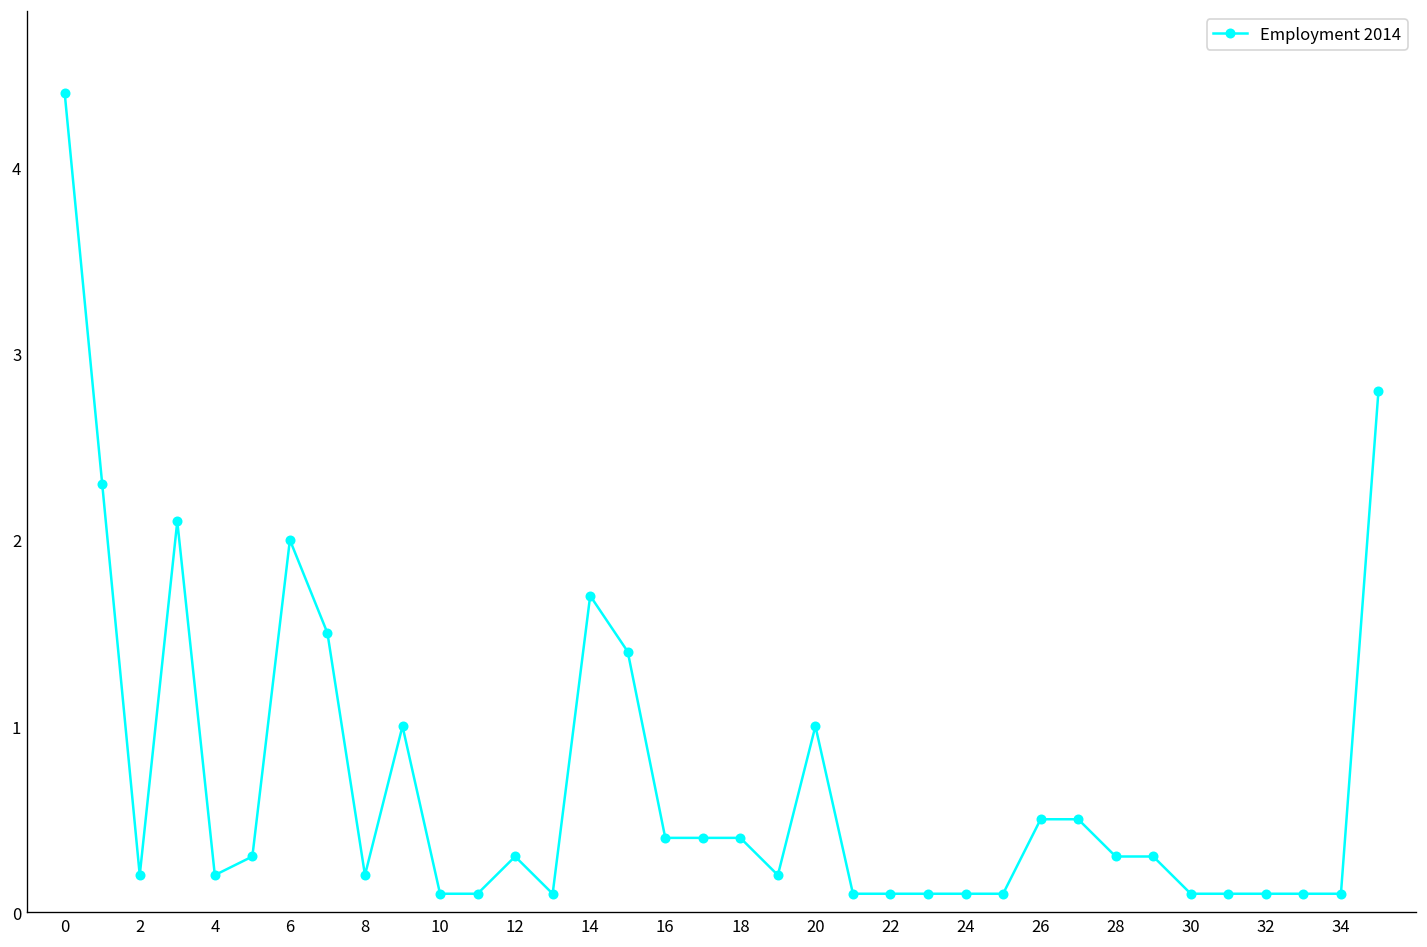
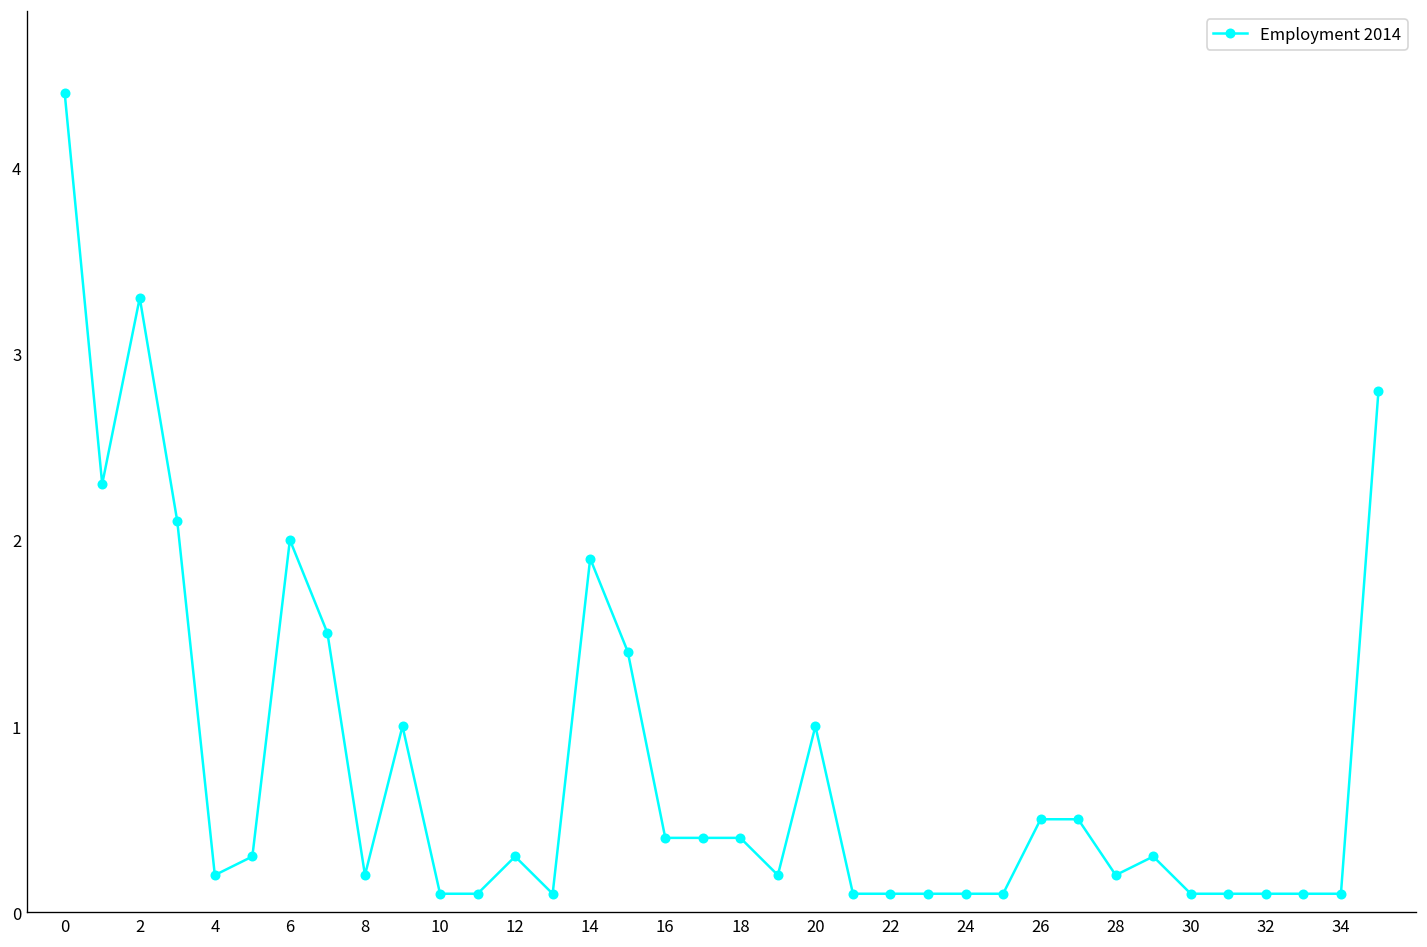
2: 0.2 -> 3.3
14: 1.7 -> 1.9
28: 0.3 -> 0.2
